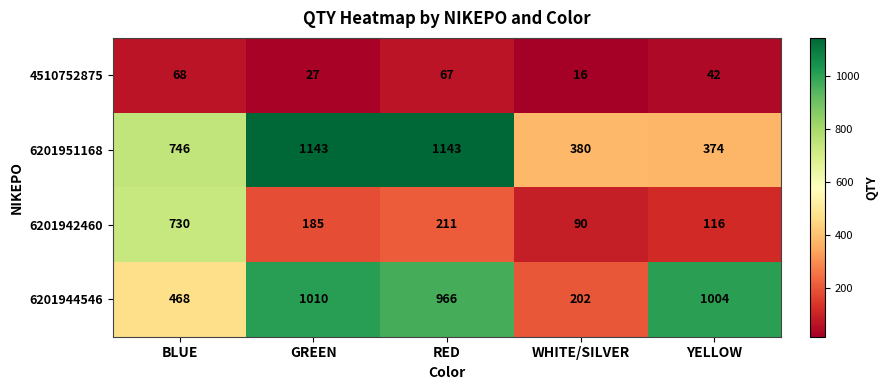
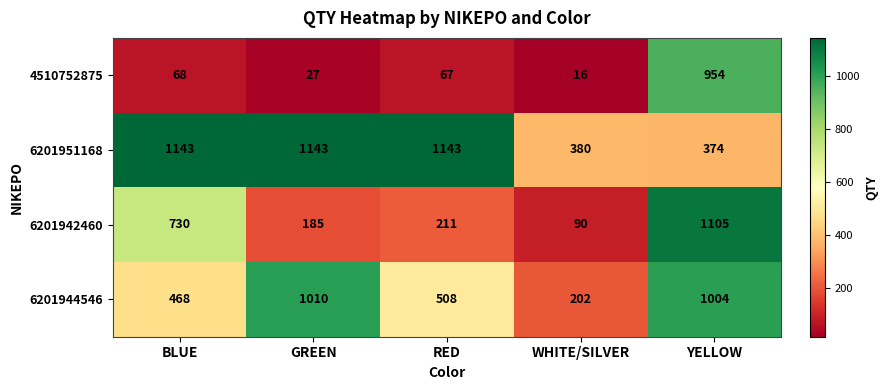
4510752875, YELLOW: 42 -> 954
6201951168, BLUE: 746 -> 1143
6201942460, YELLOW: 116 -> 1105
6201944546, RED: 966 -> 508
